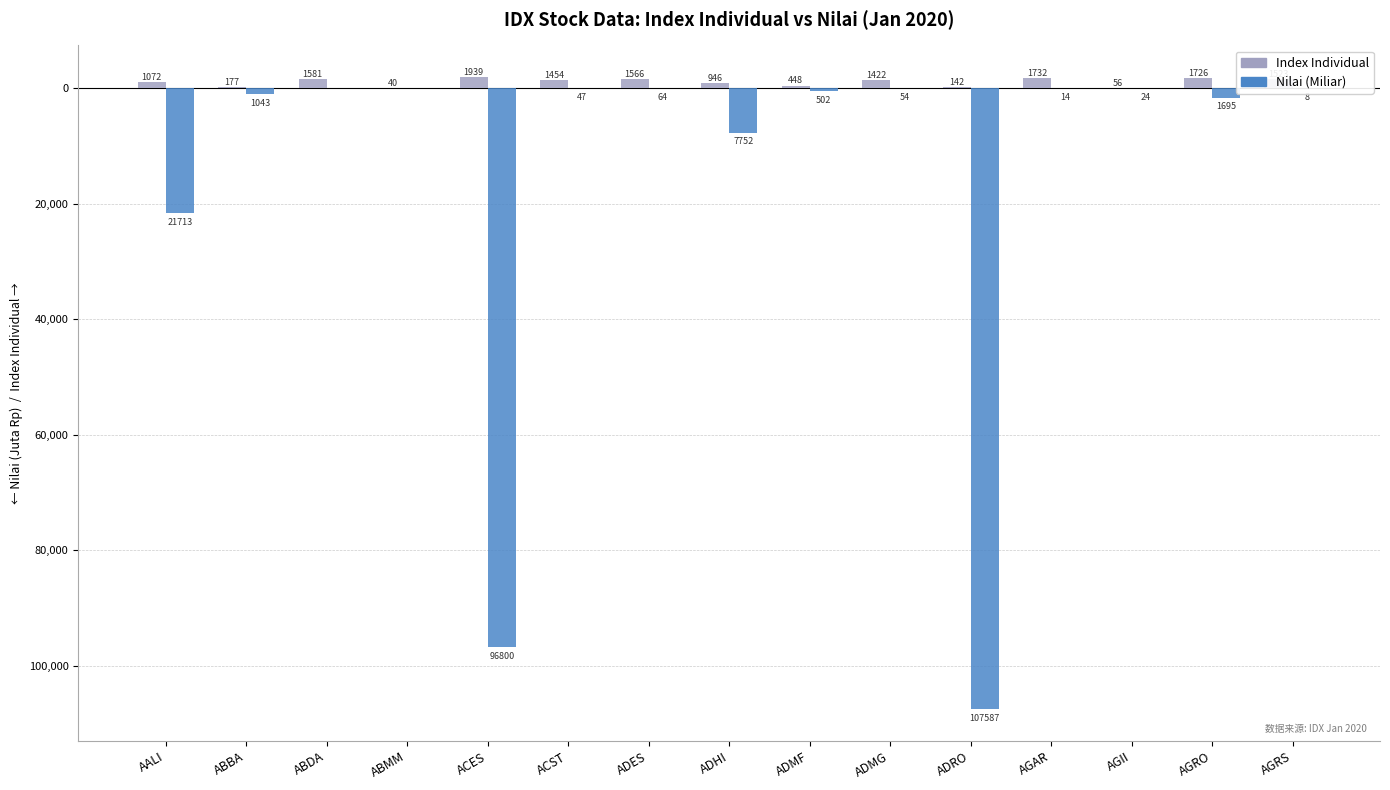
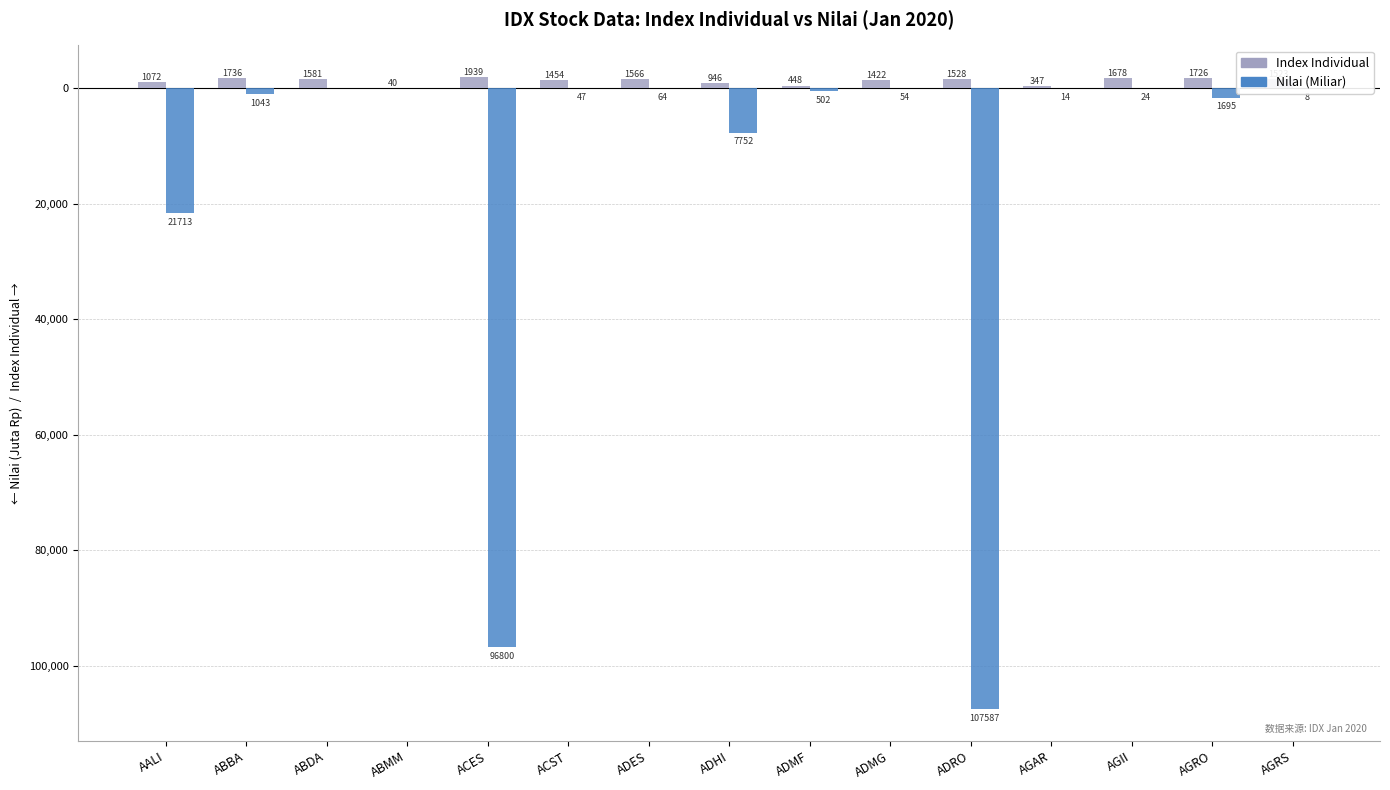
Index Individual, ABBA: 177 -> 1736
Index Individual, ADRO: 142 -> 1528
Index Individual, AGAR: 1732 -> 347
Index Individual, AGII: 56 -> 1678
